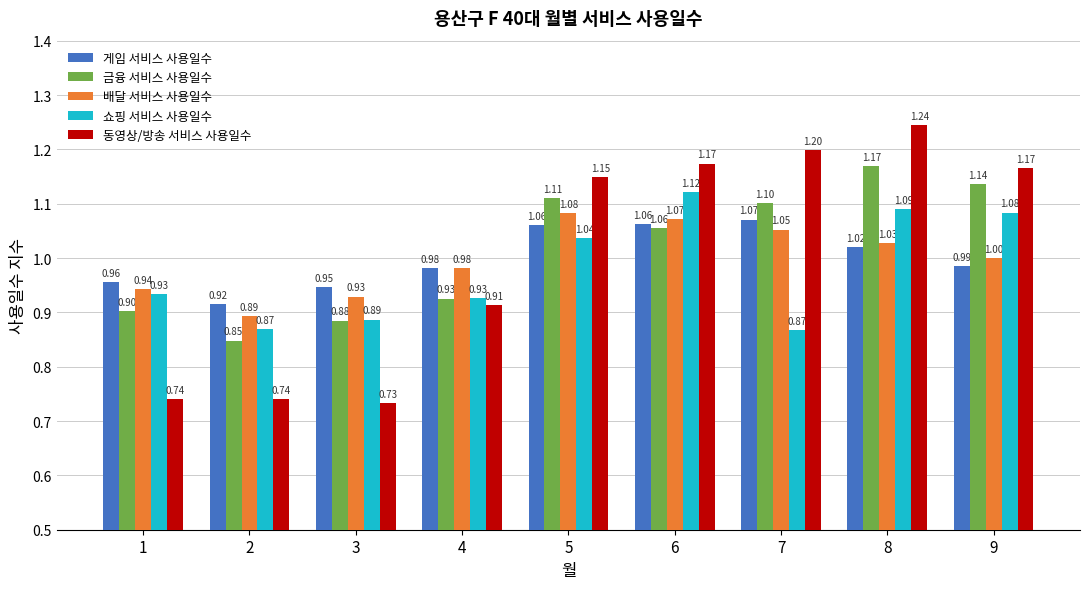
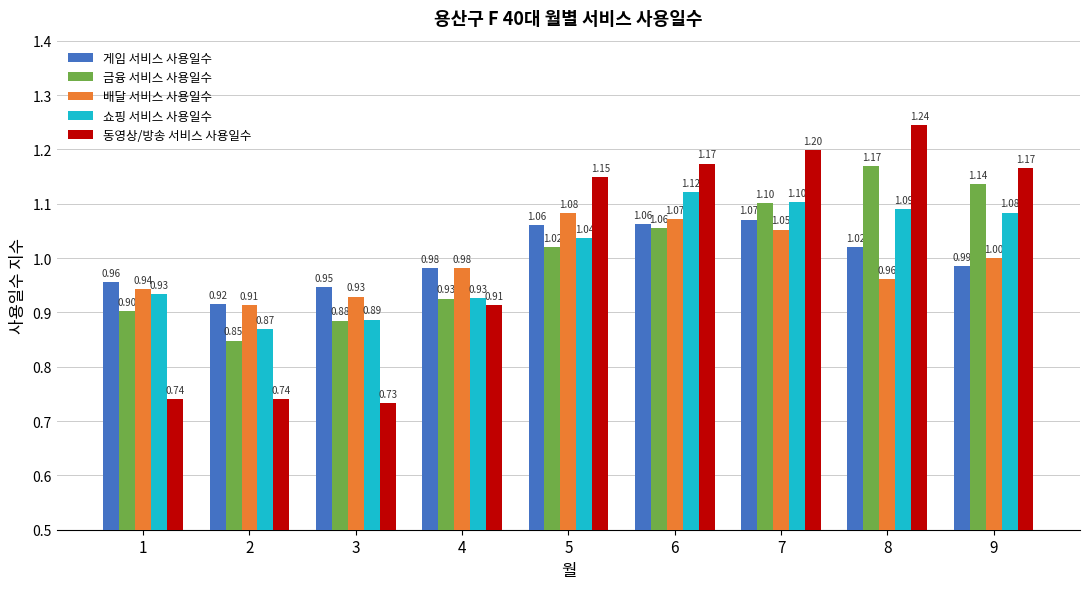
배달 서비스 사용일수, 2: 0.89 -> 0.91
금융 서비스 사용일수, 5: 1.11 -> 1.02
쇼핑 서비스 사용일수, 7: 0.87 -> 1.10
배달 서비스 사용일수, 8: 1.03 -> 0.96
